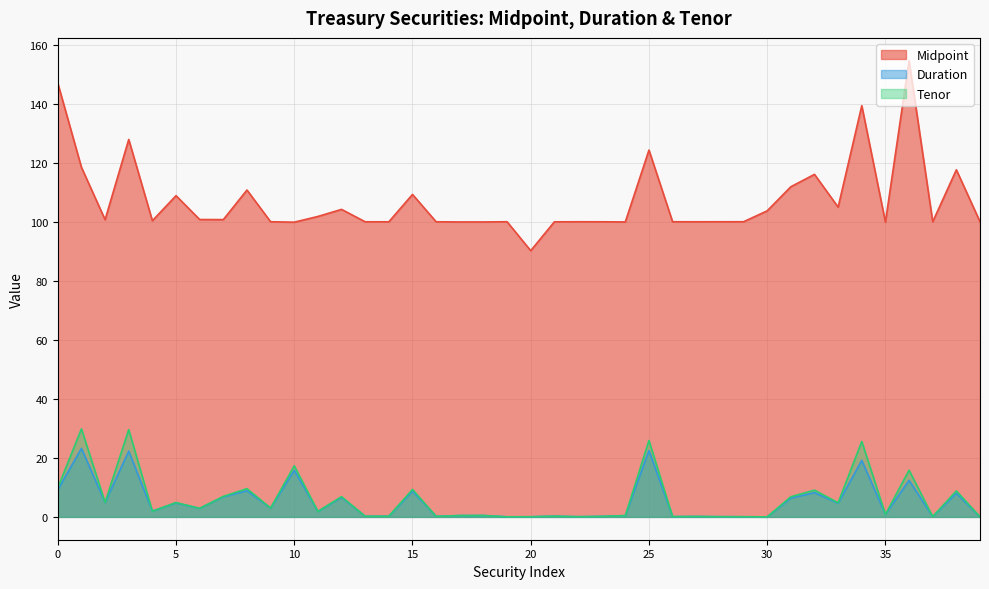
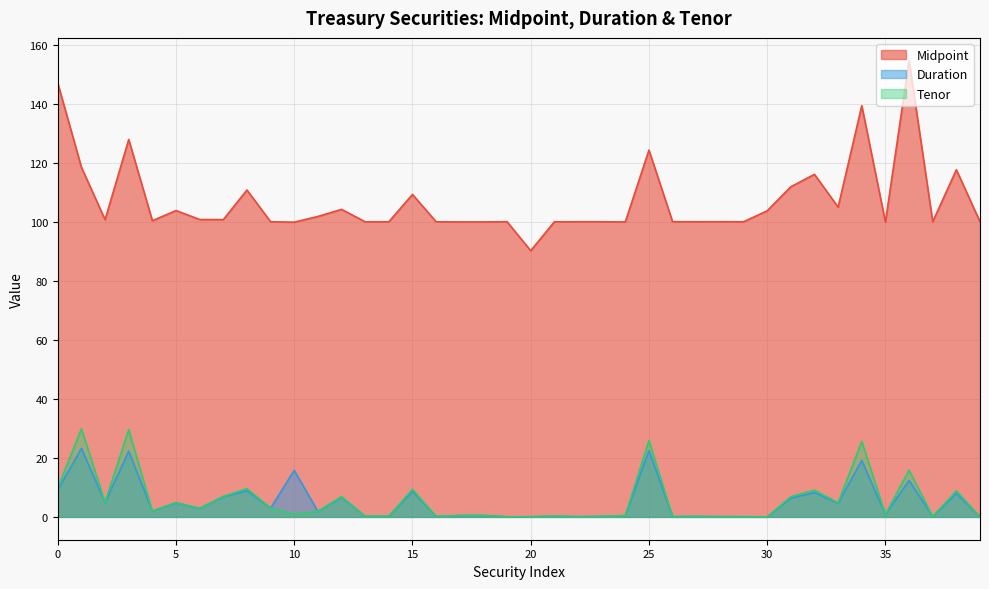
Midpoint, 5: 109 -> 104
Tenor, 10: 17 -> 1
